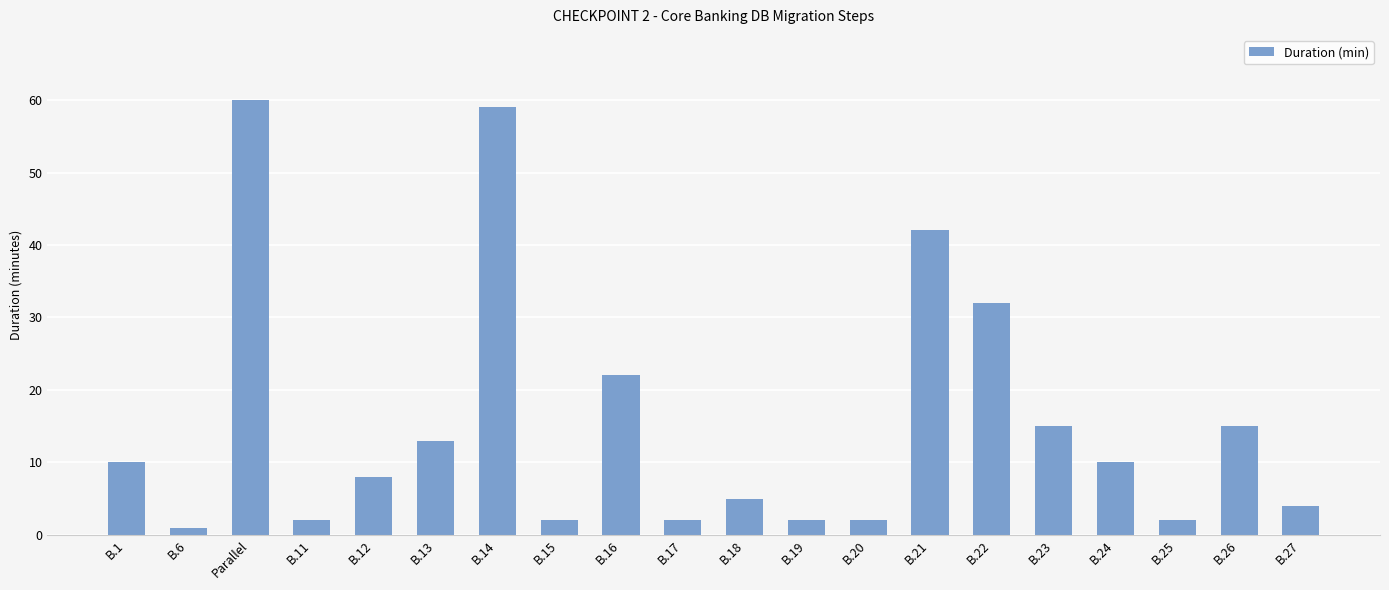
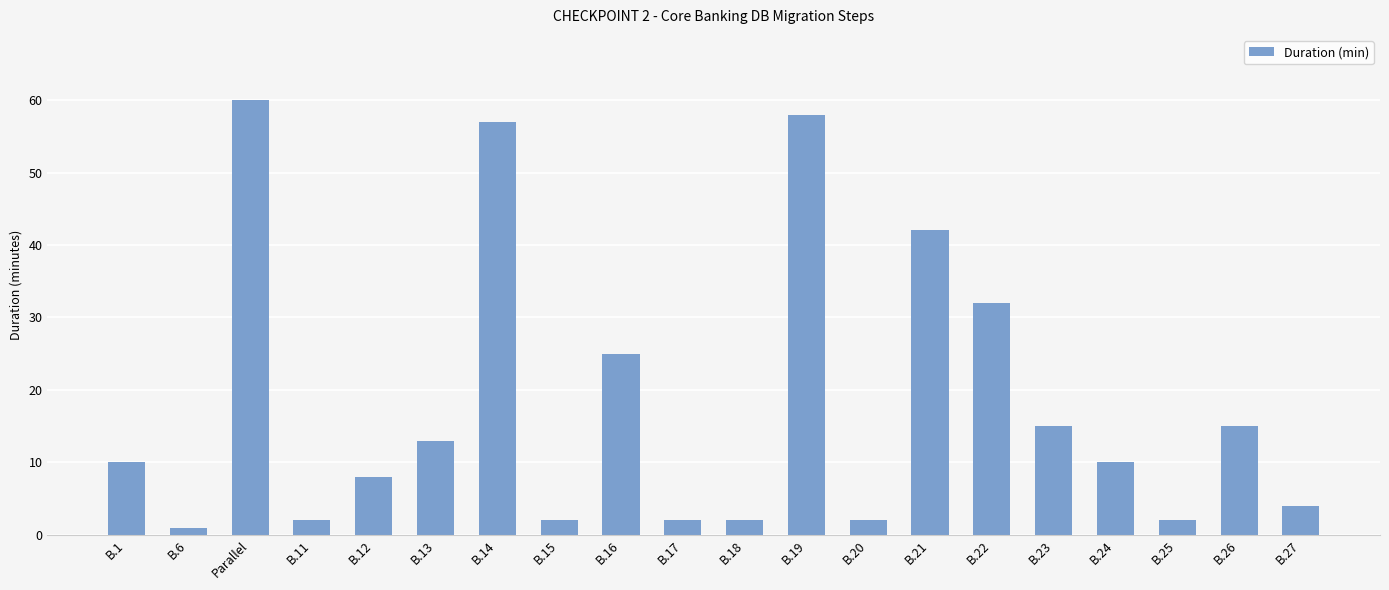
B.14: 59 -> 57
B.16: 22 -> 25
B.18: 5 -> 2
B.19: 2 -> 58
